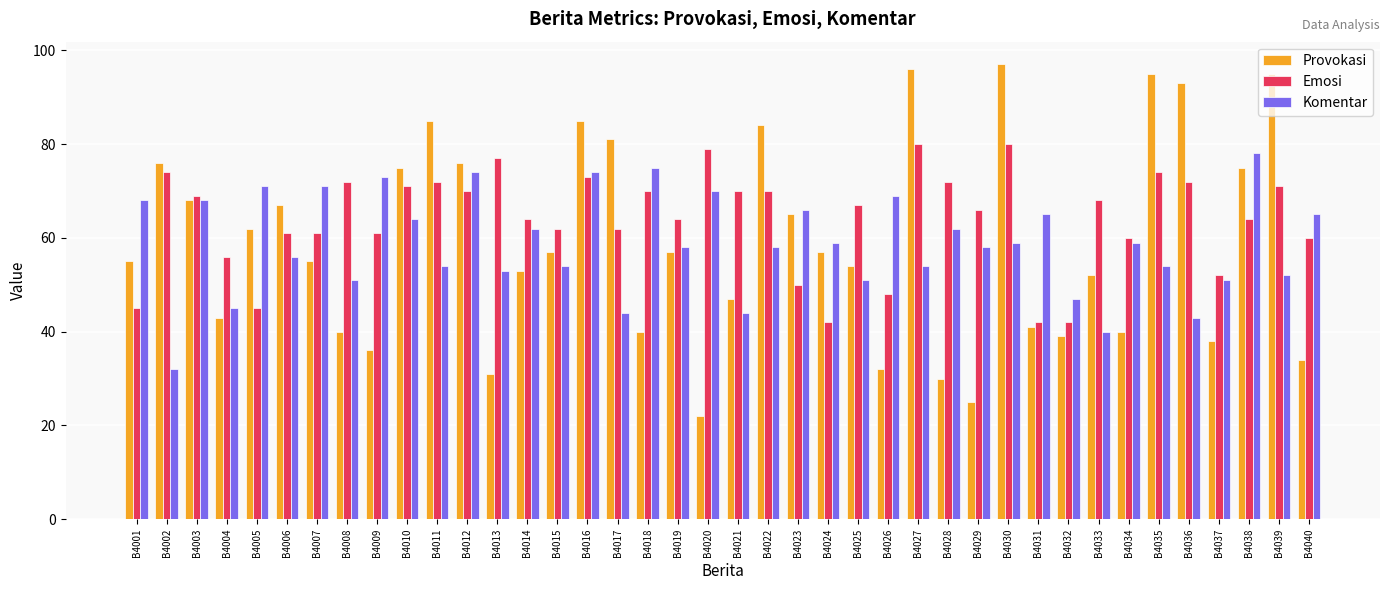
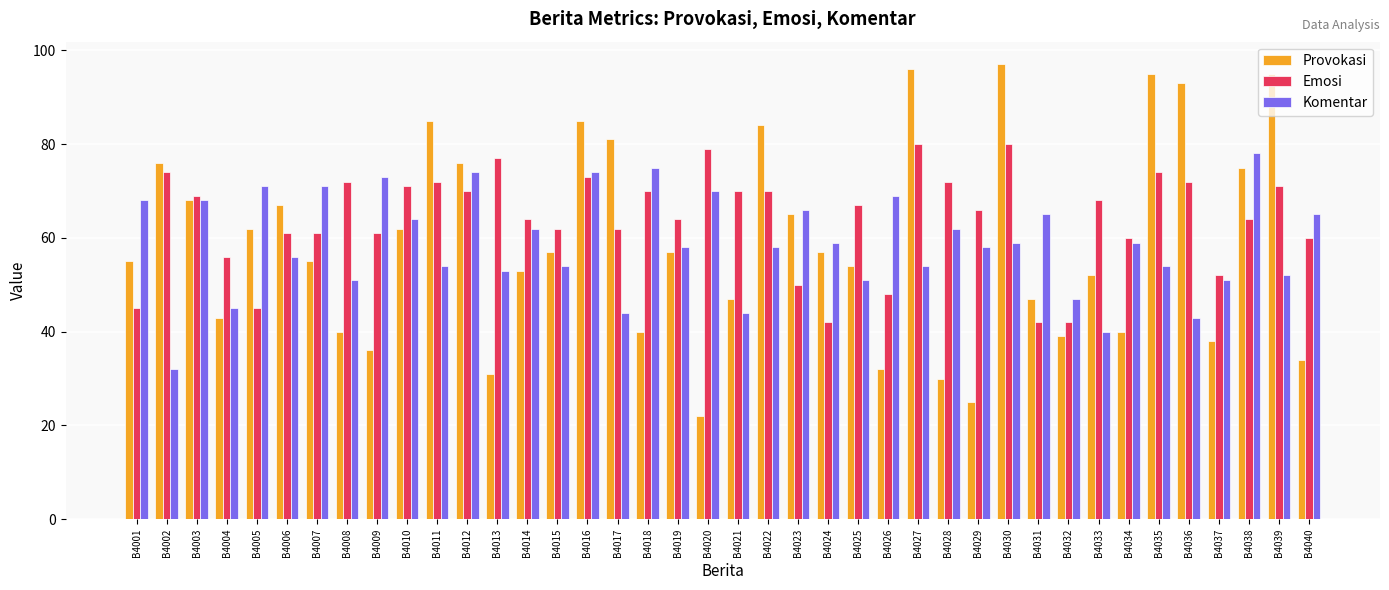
Provokasi, B4010: 75 -> 62
Provokasi, B4031: 41 -> 47
